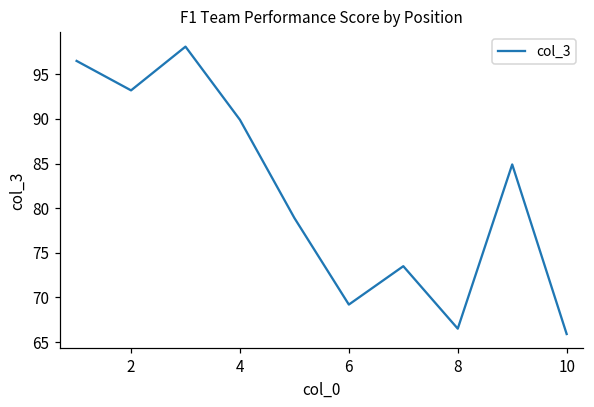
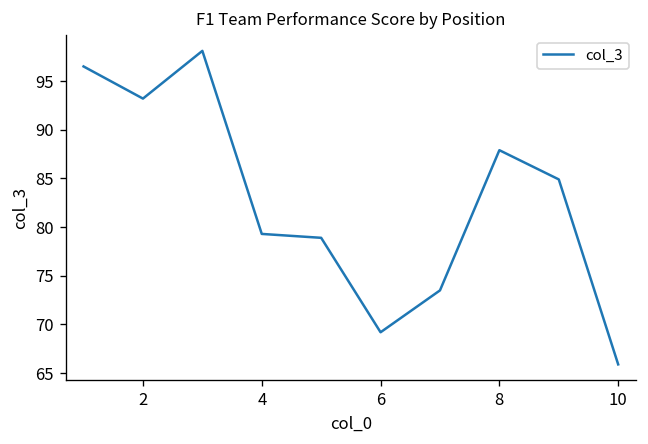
4: 90 -> 79
8: 67 -> 88
